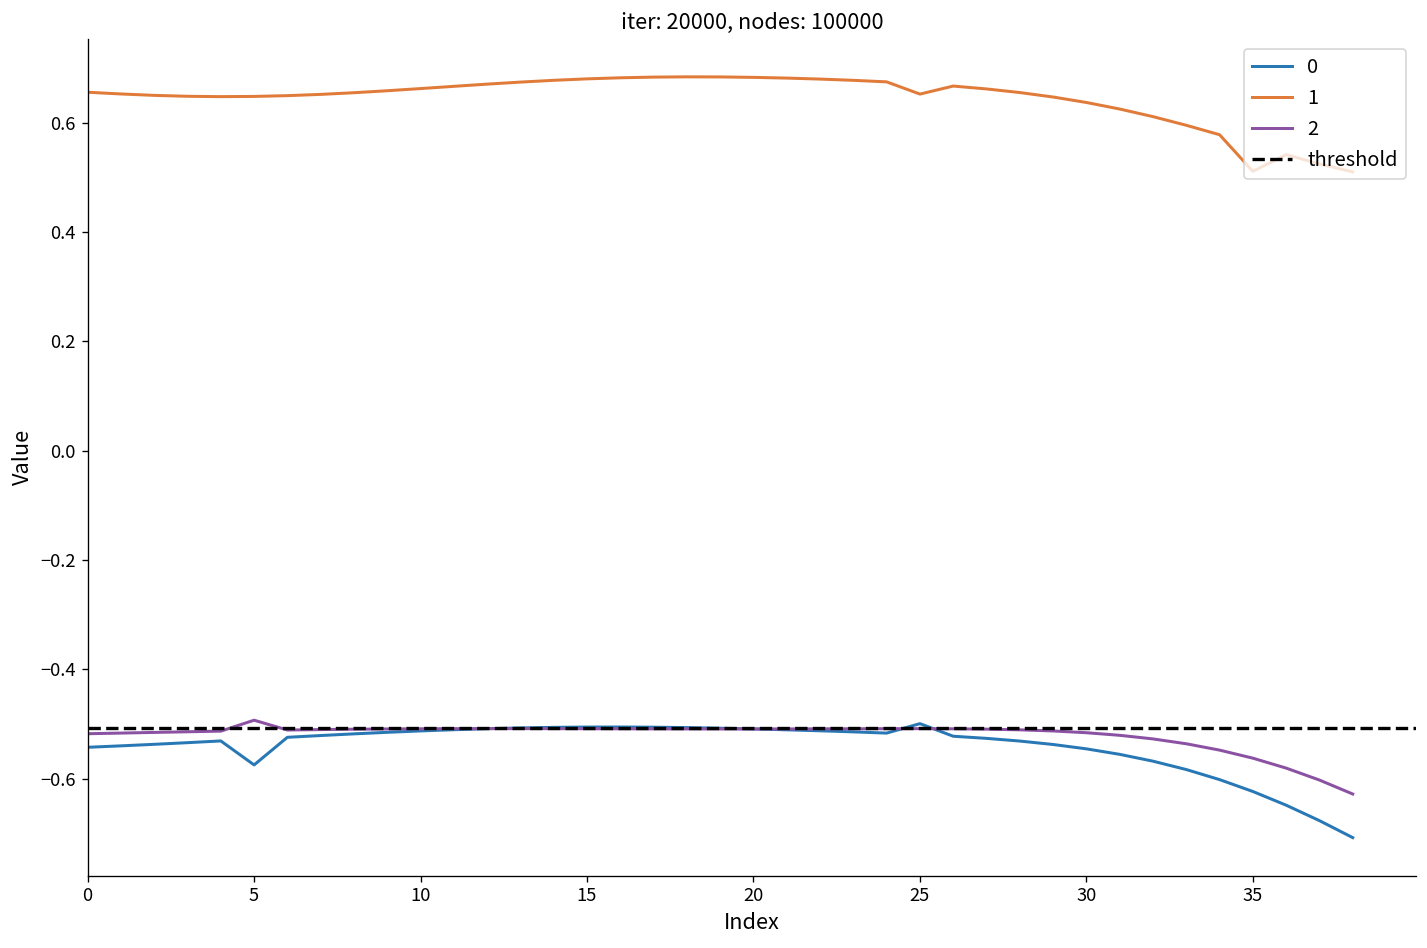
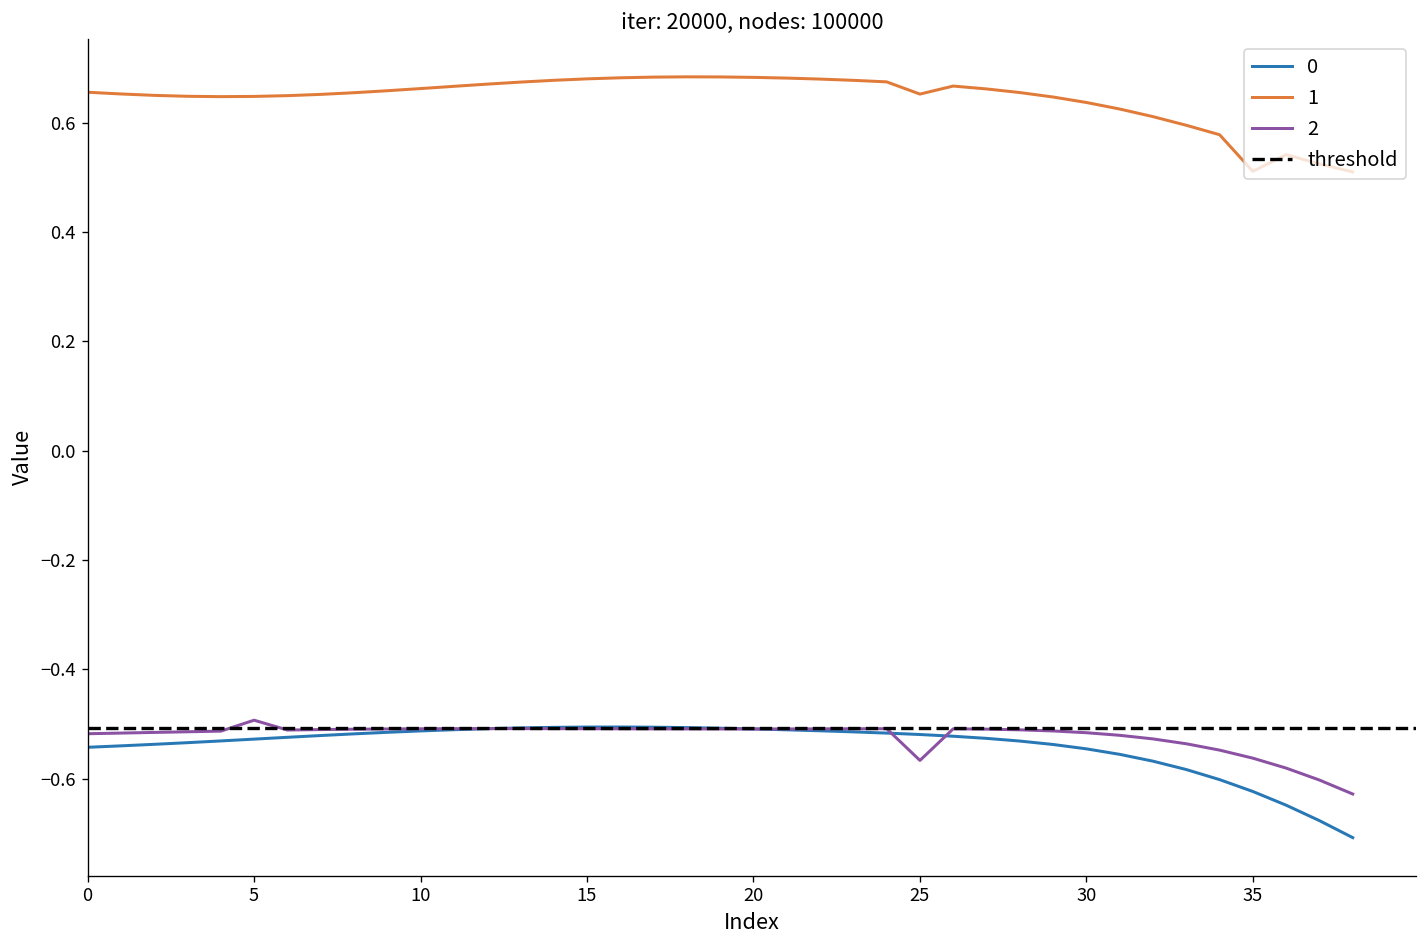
0, 5: -0.57 -> -0.53
0, 25: -0.50 -> -0.52
2, 25: -0.51 -> -0.57
